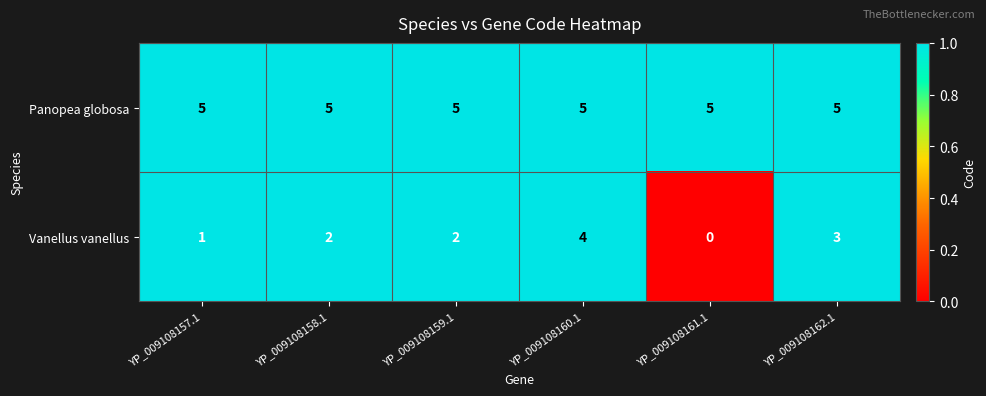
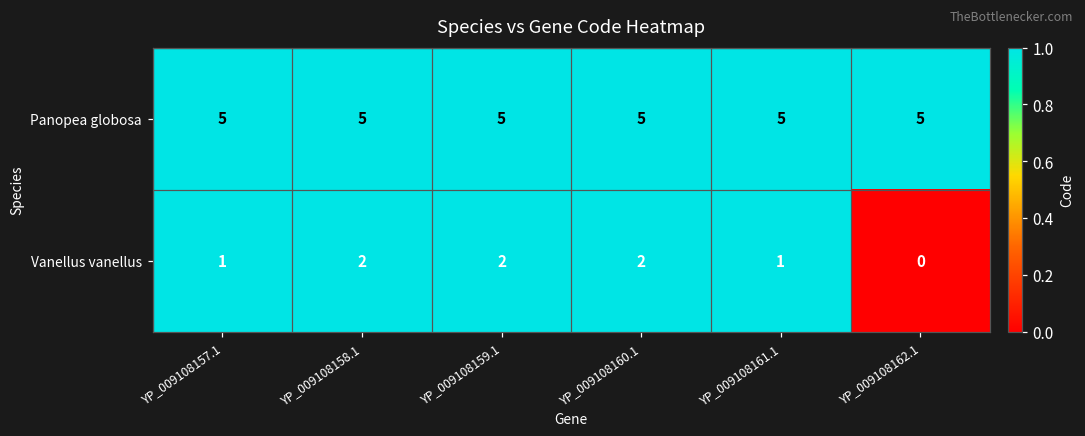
Vanellus vanellus, YP_009108160.1: 4 -> 2
Vanellus vanellus, YP_009108161.1: 0 -> 1
Vanellus vanellus, YP_009108162.1: 3 -> 0
